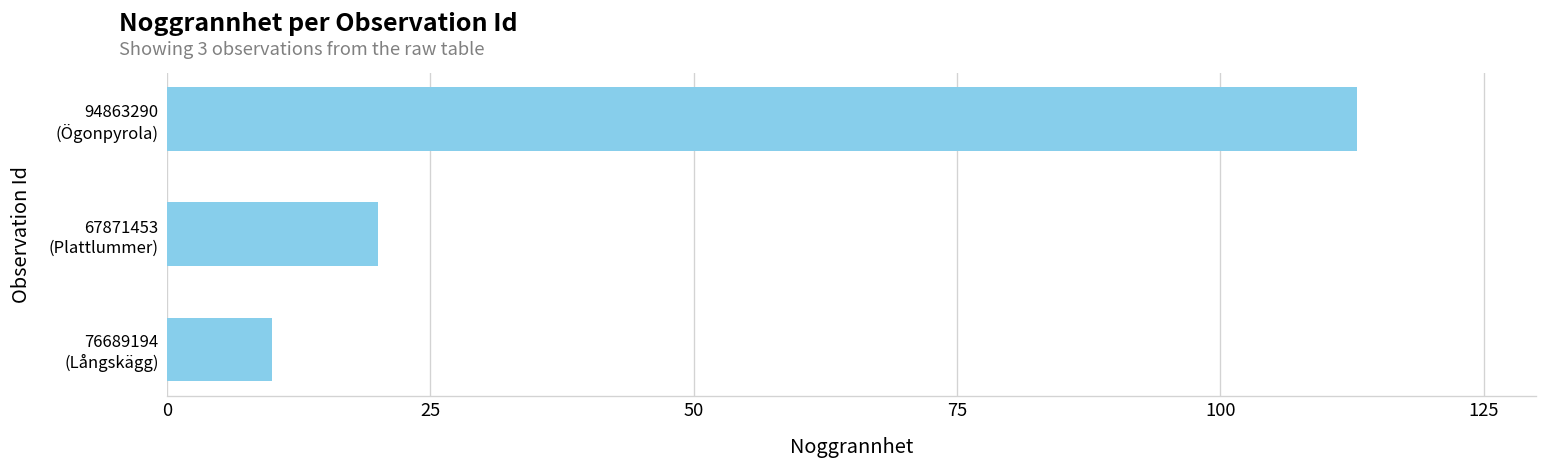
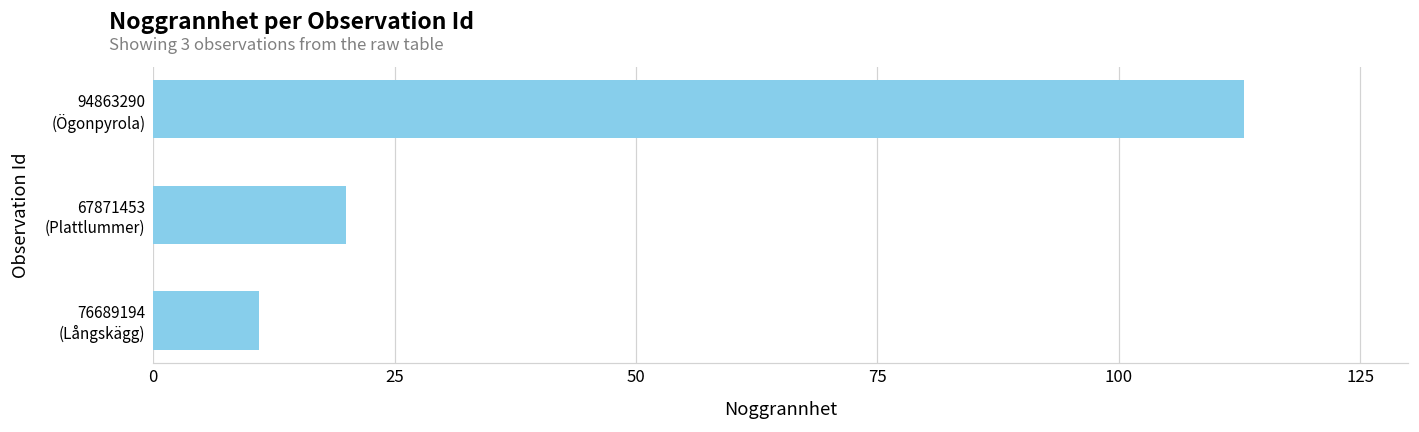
76689194 (Långskägg): 10 -> 11
